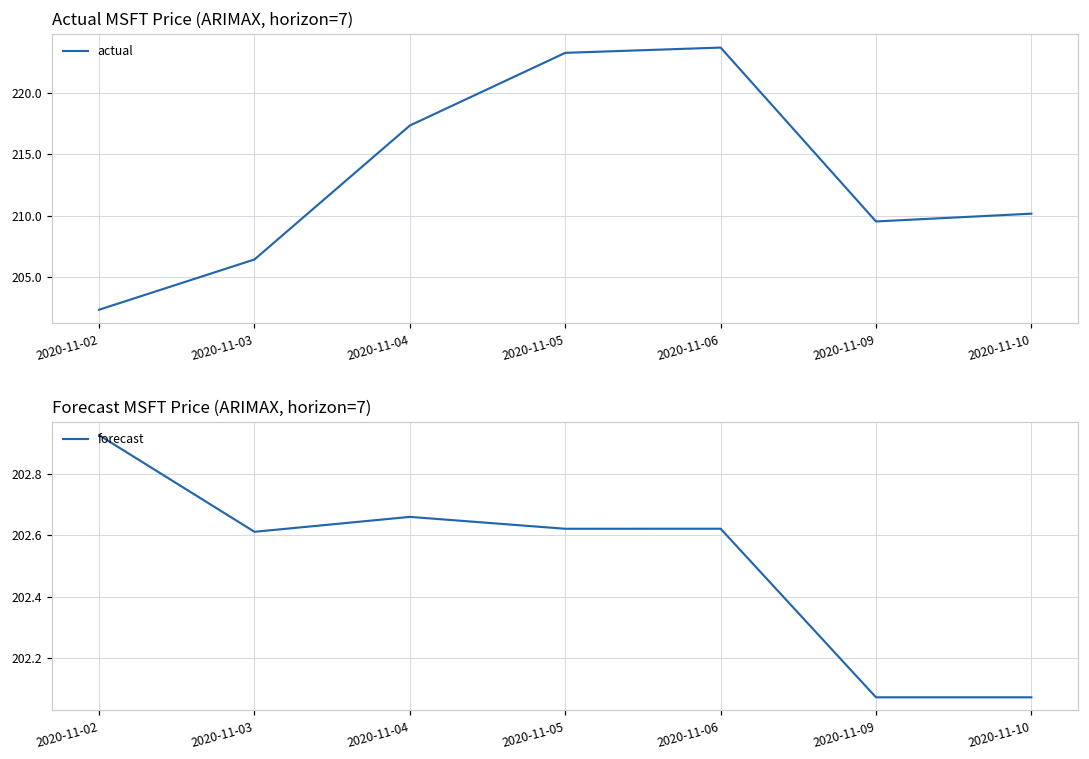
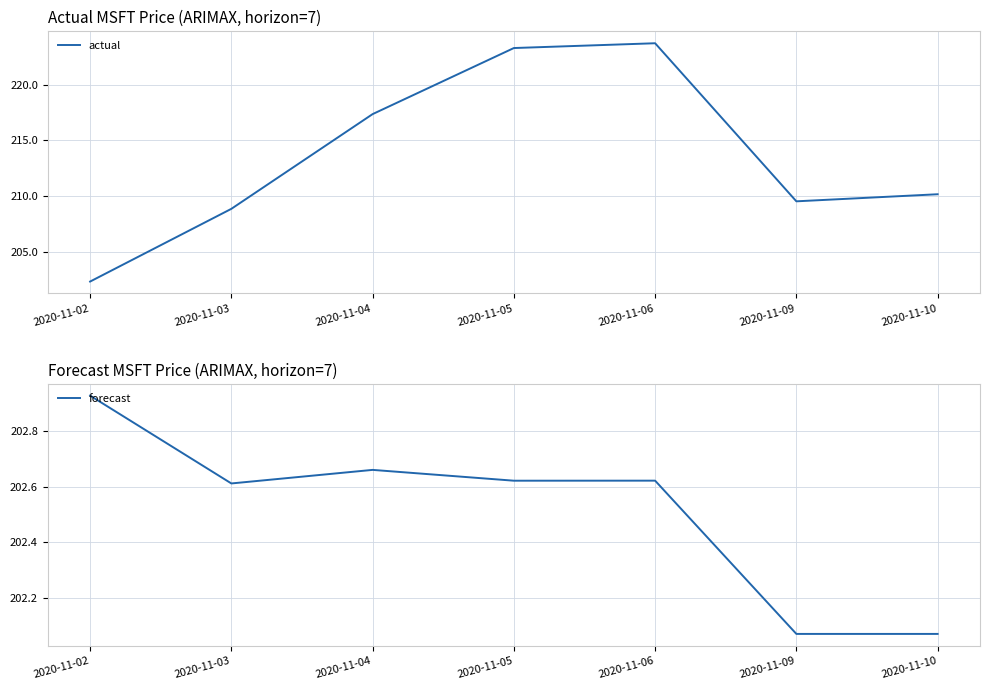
Actual MSFT Price (ARIMAX, horizon=7), 2020-11-03: 206.4 -> 208.9
